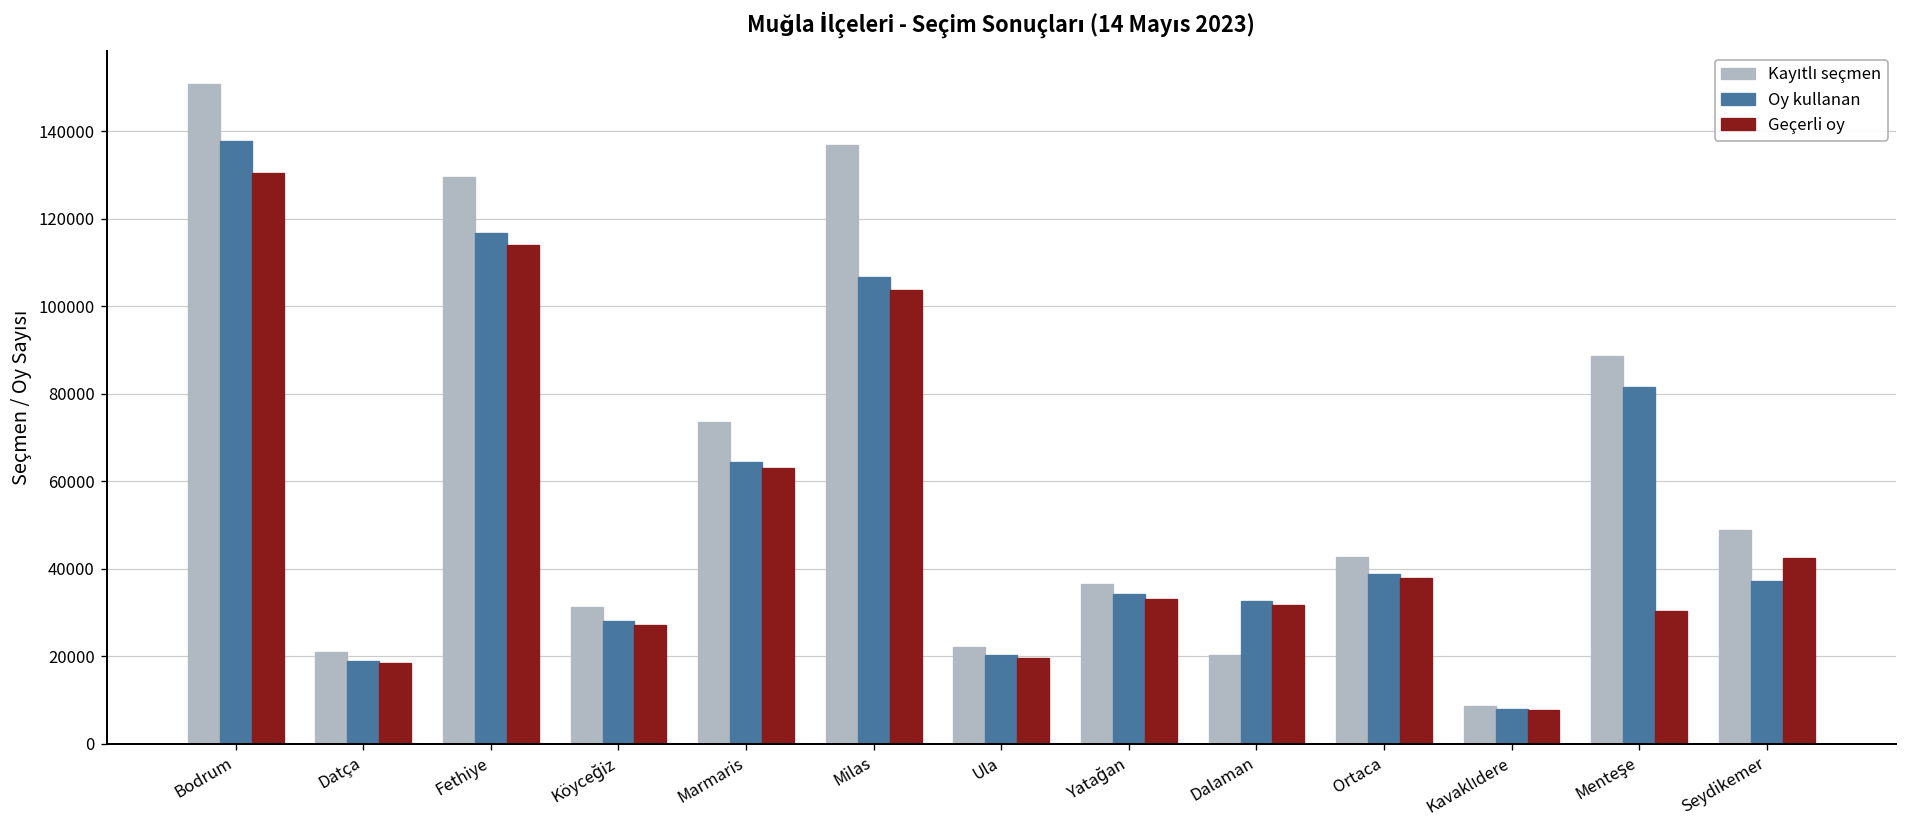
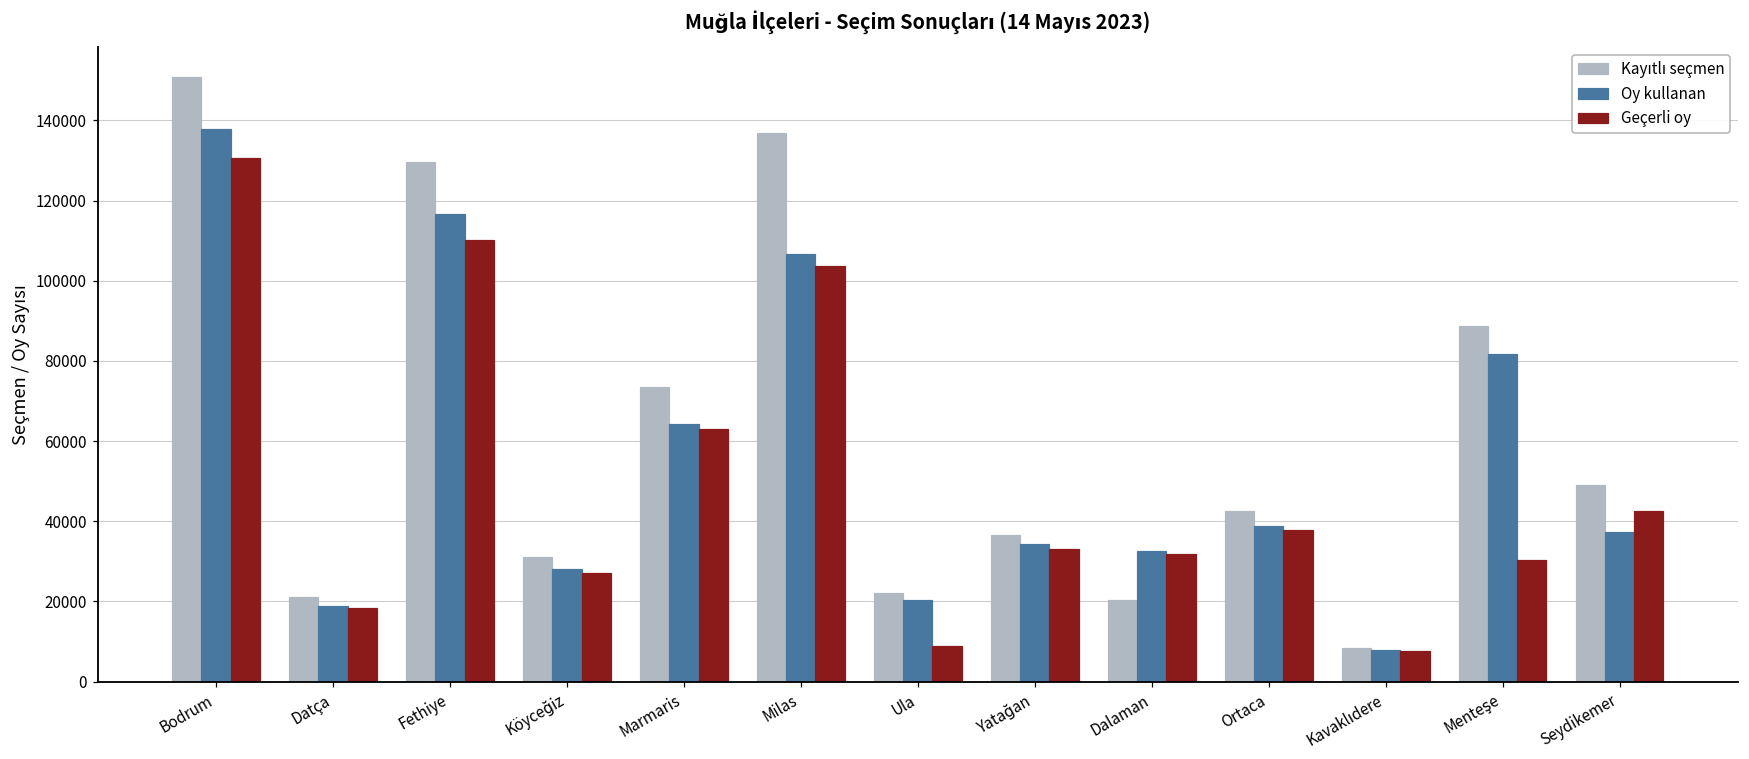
Geçerli oy, Fethiye: 114000 -> 110000
Geçerli oy, Ula: 20000 -> 9000
